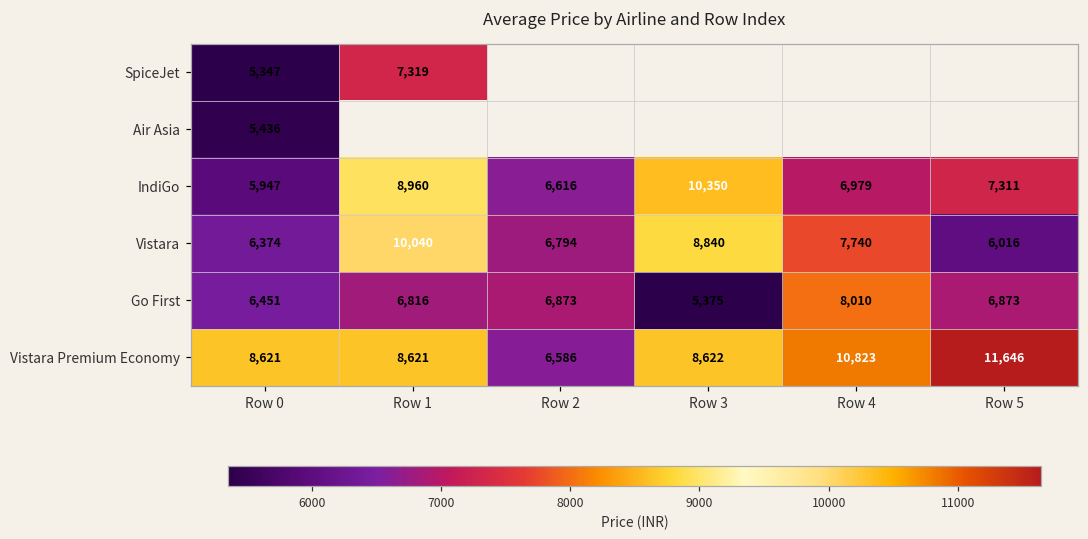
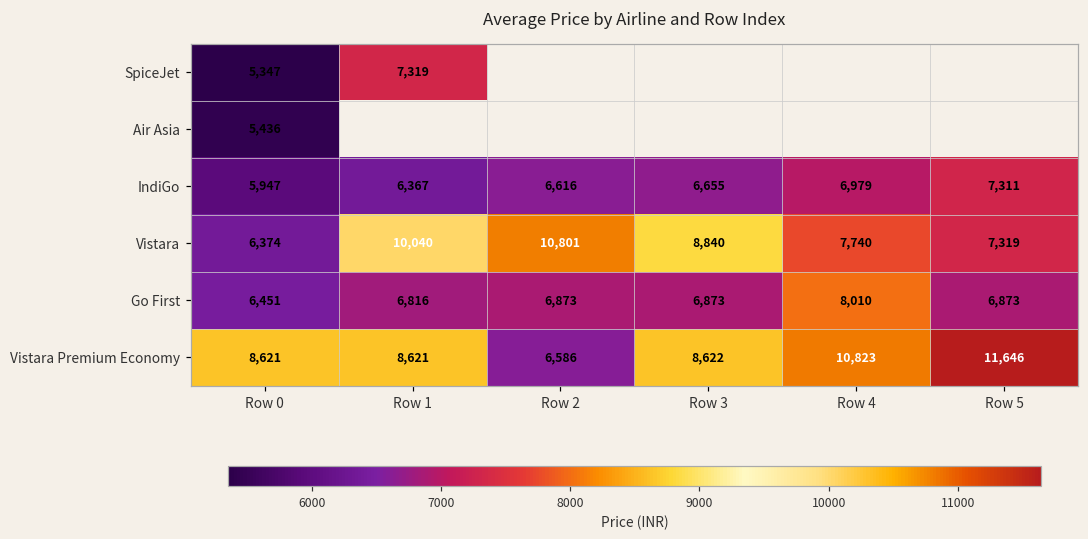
IndiGo, Row 1: 8,960 -> 6,367
IndiGo, Row 3: 10,350 -> 6,655
Vistara, Row 2: 6,794 -> 10,801
Vistara, Row 5: 6,016 -> 7,319
Go First, Row 3: 5,375 -> 6,873
